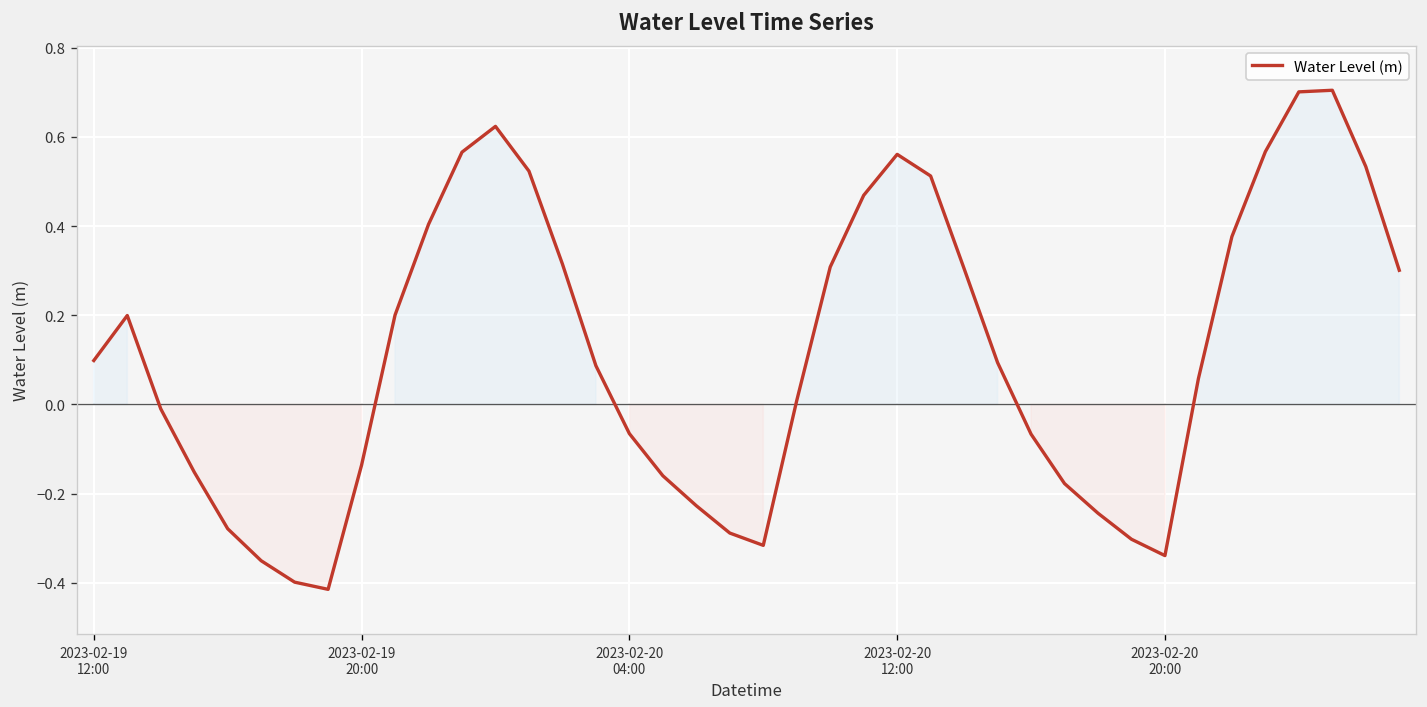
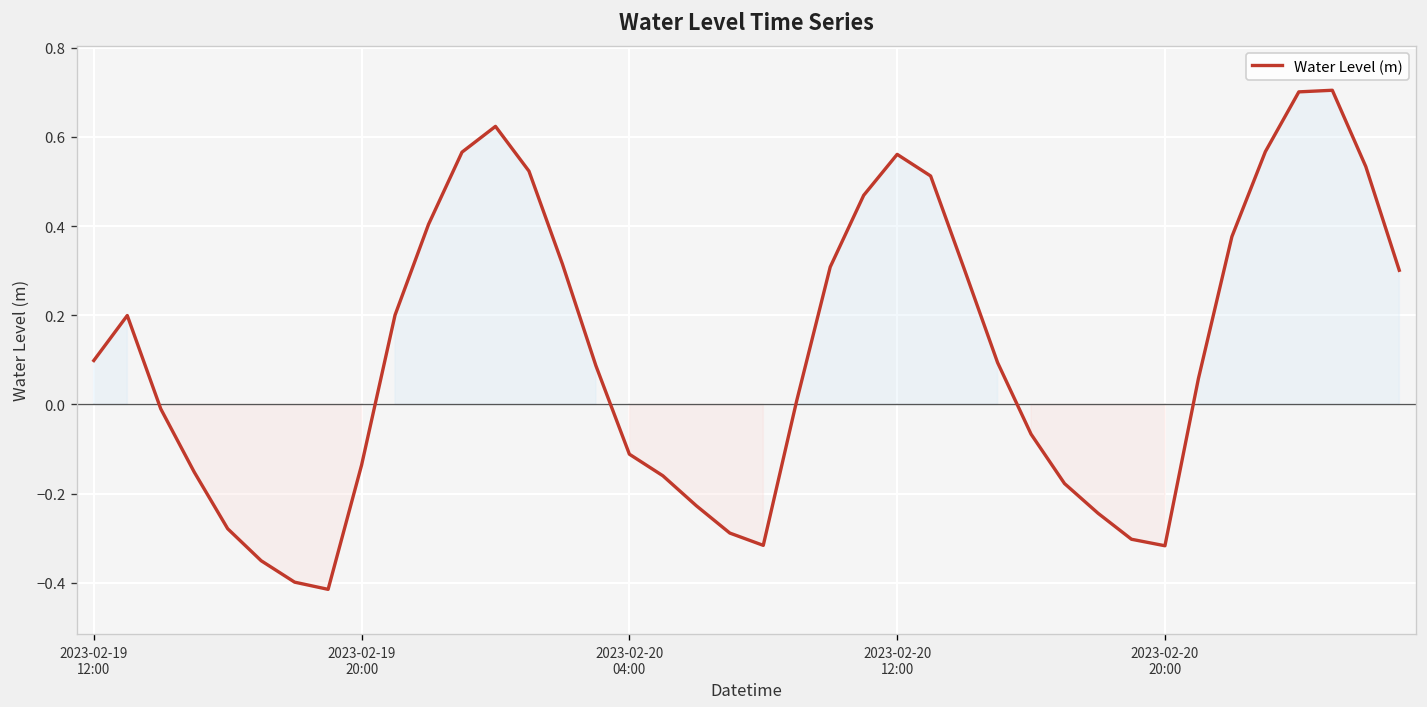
2023-02-20 04:00: -0.07 -> -0.11
2023-02-20 20:00: -0.34 -> -0.32
